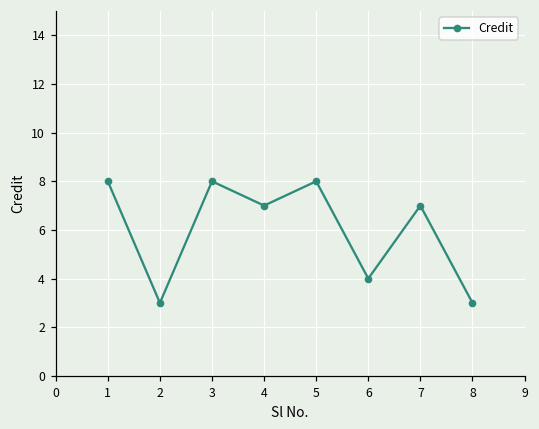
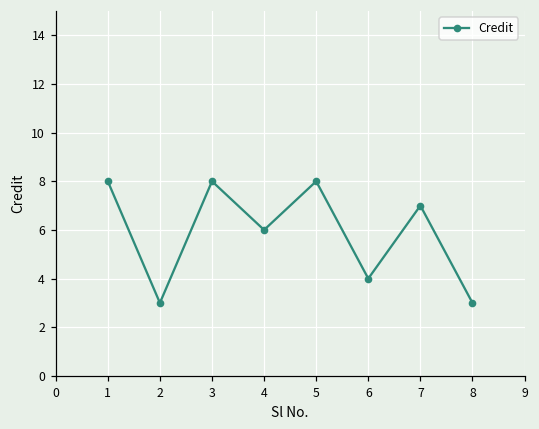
4: 7 -> 6
